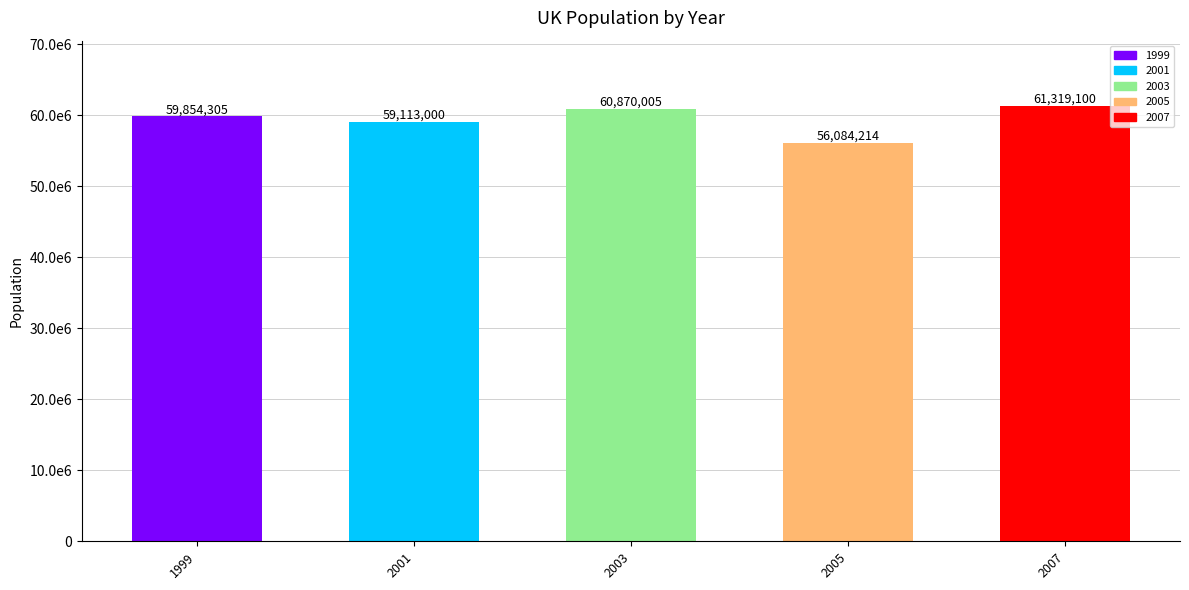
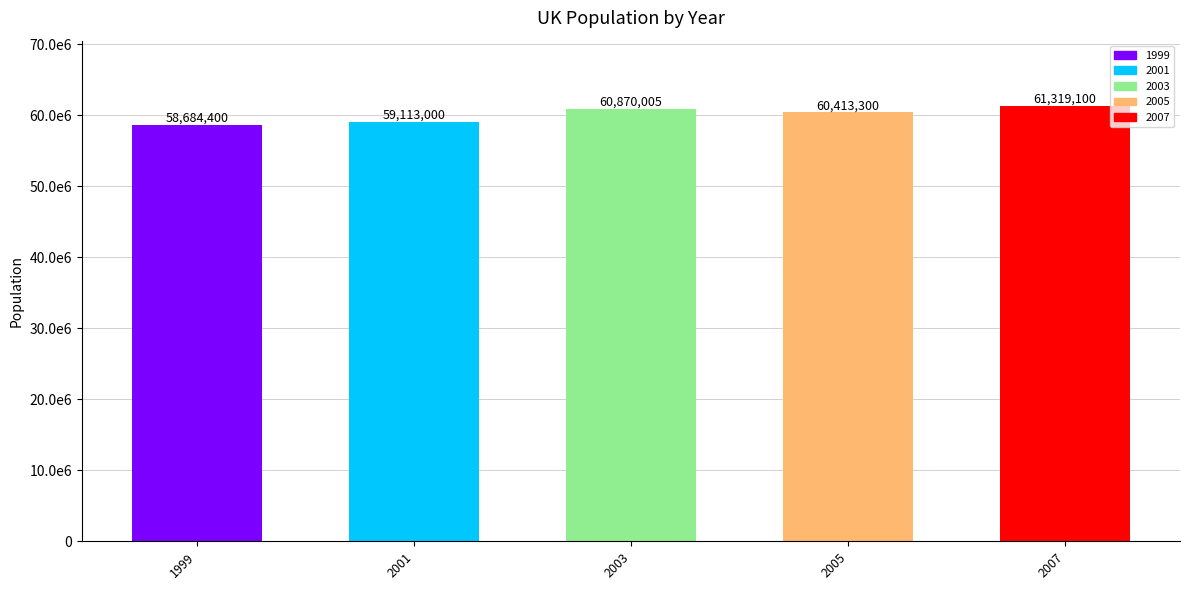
1999: 59,854,305 -> 58,684,400
2005: 56,084,214 -> 60,413,300
